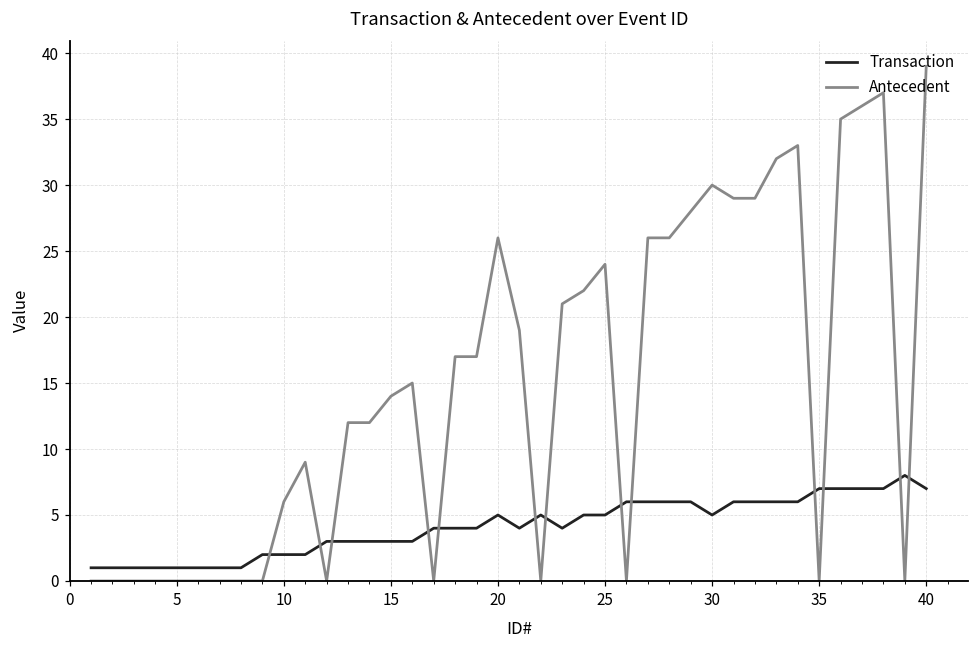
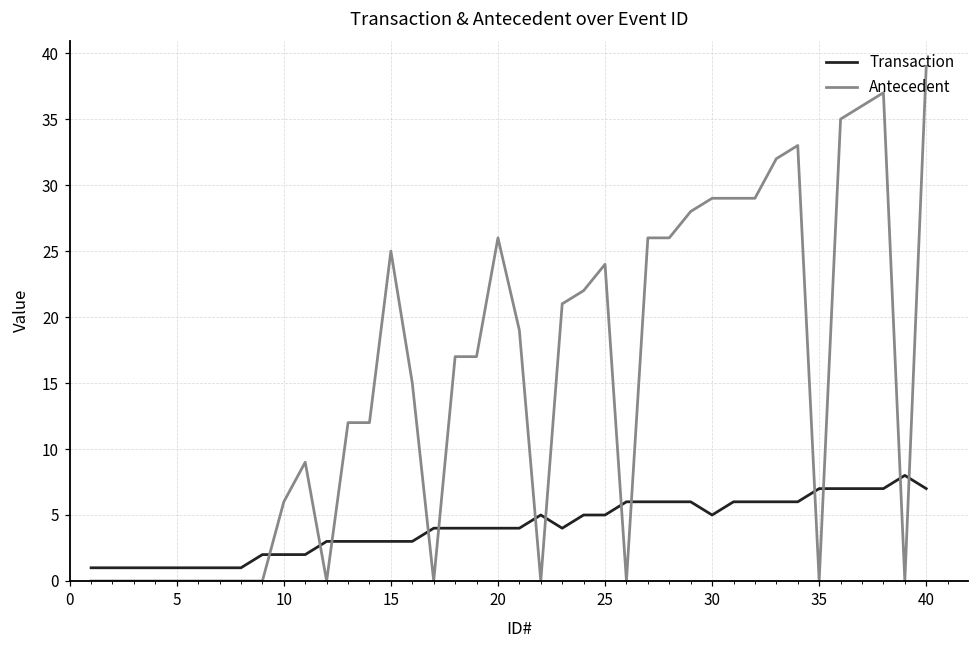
Antecedent, 15: 14 -> 25
Transaction, 20: 5 -> 4
Antecedent, 30: 30 -> 29
